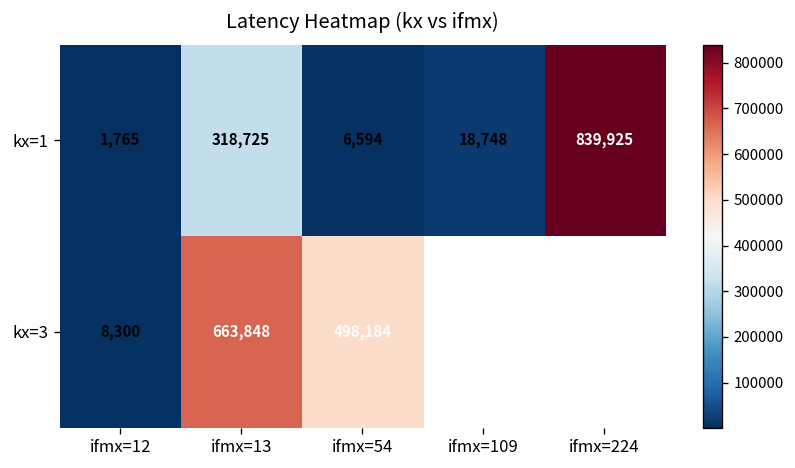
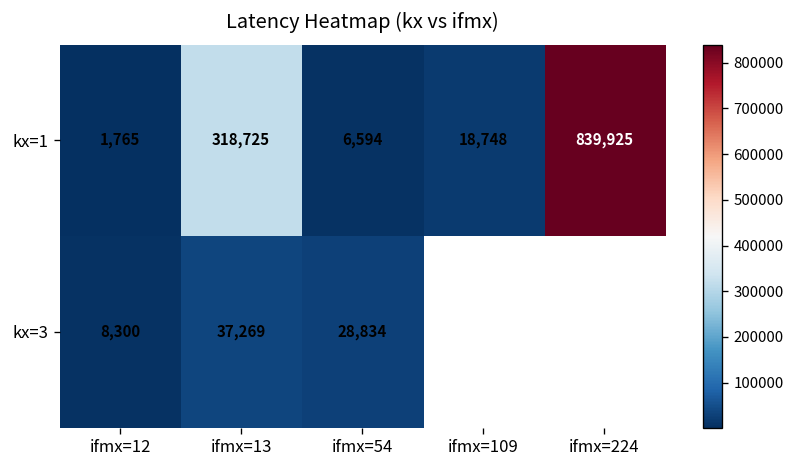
kx=3, ifmx=13: 663,848 -> 37,269
kx=3, ifmx=54: 498,184 -> 28,834
